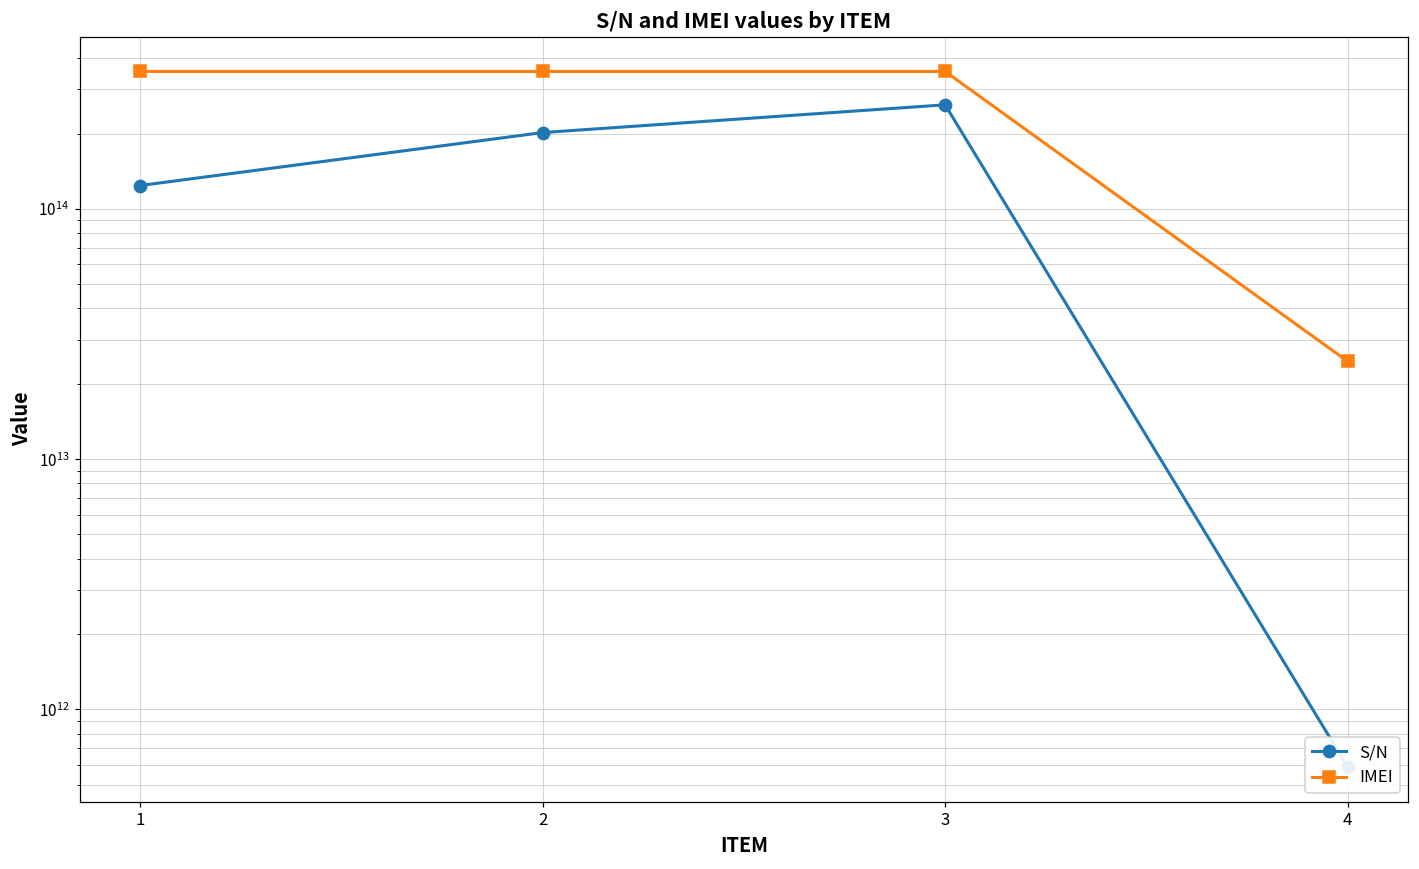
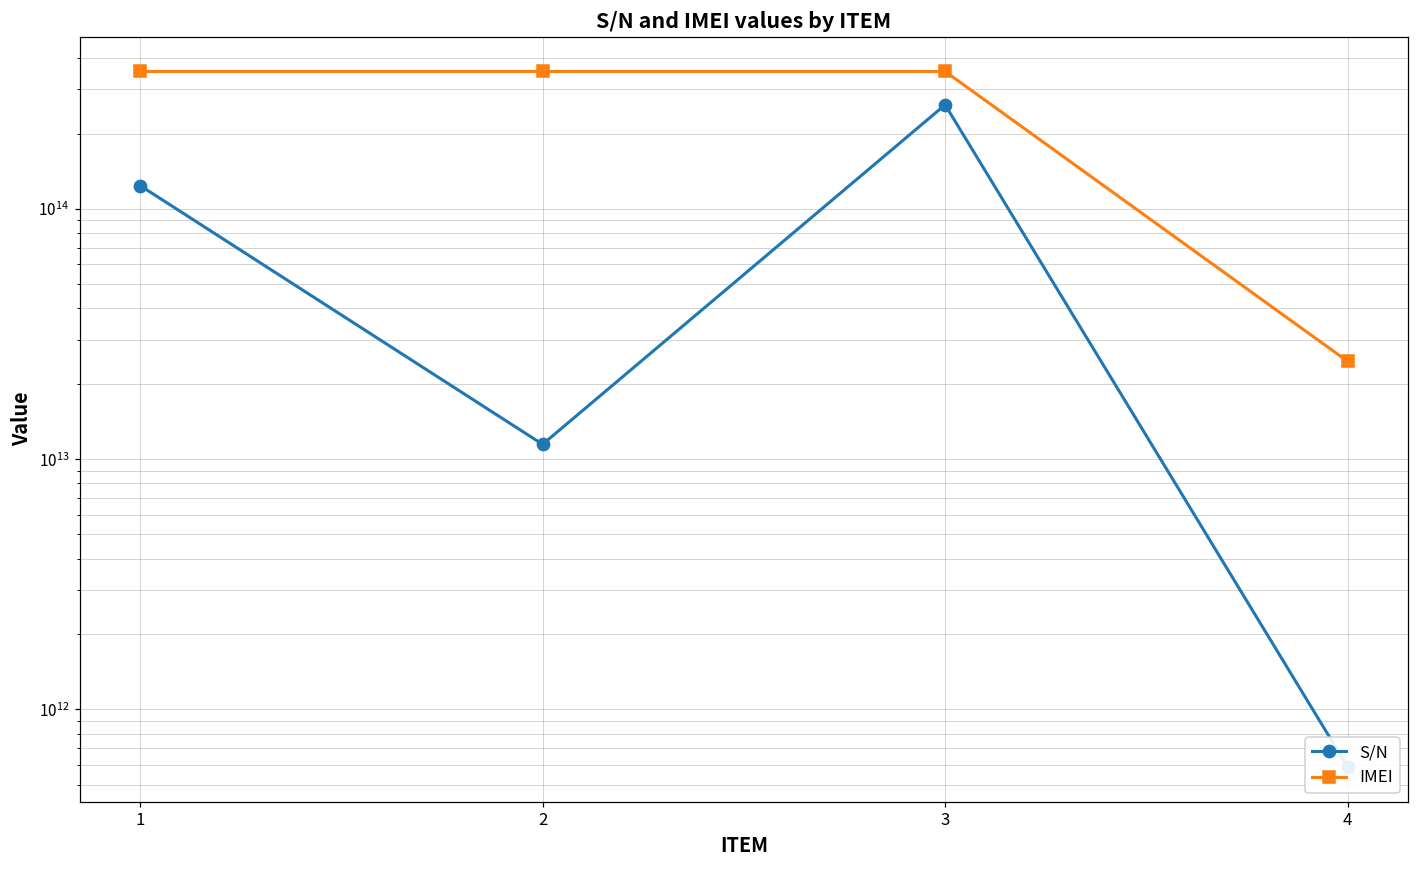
S/N, 2: 200000000000000 -> 11000000000000
